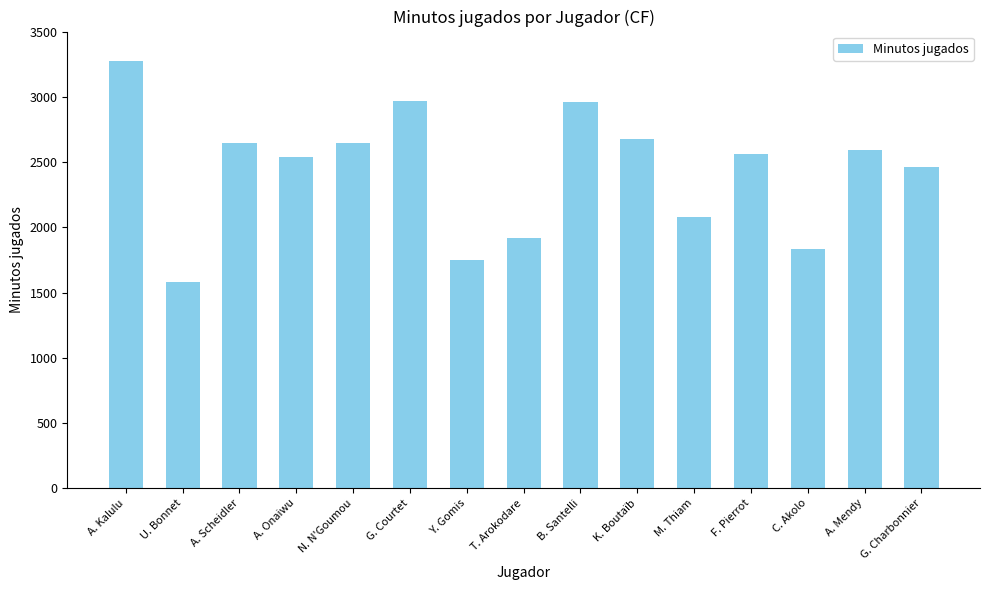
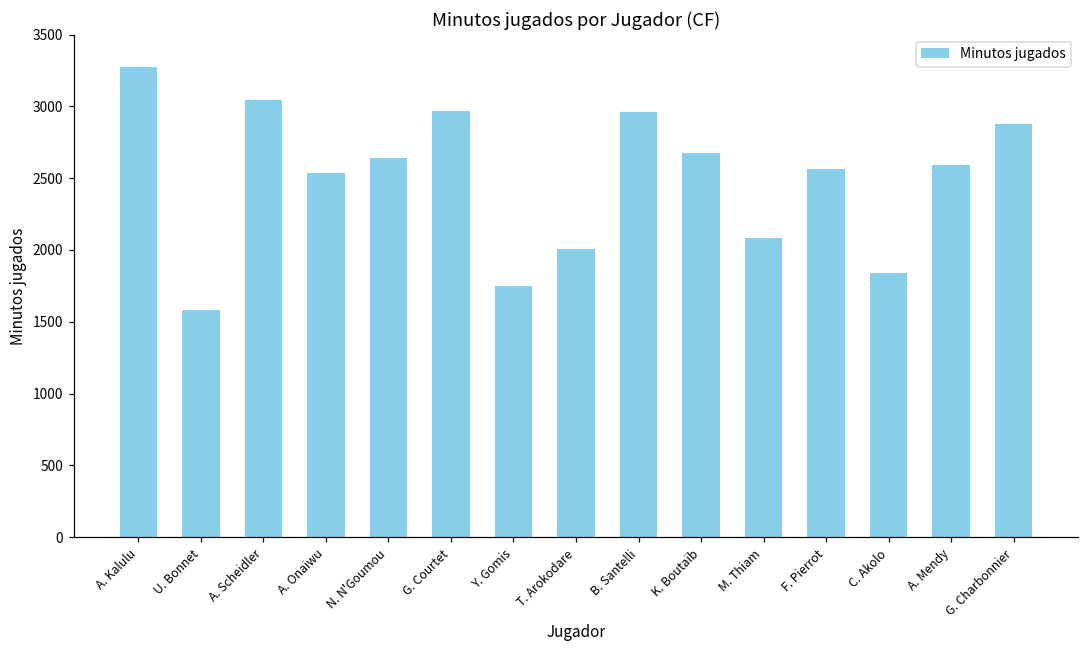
A. Scheidler: 2650 -> 3050
T. Arokodare: 1920 -> 2010
G. Charbonnier: 2460 -> 2880
